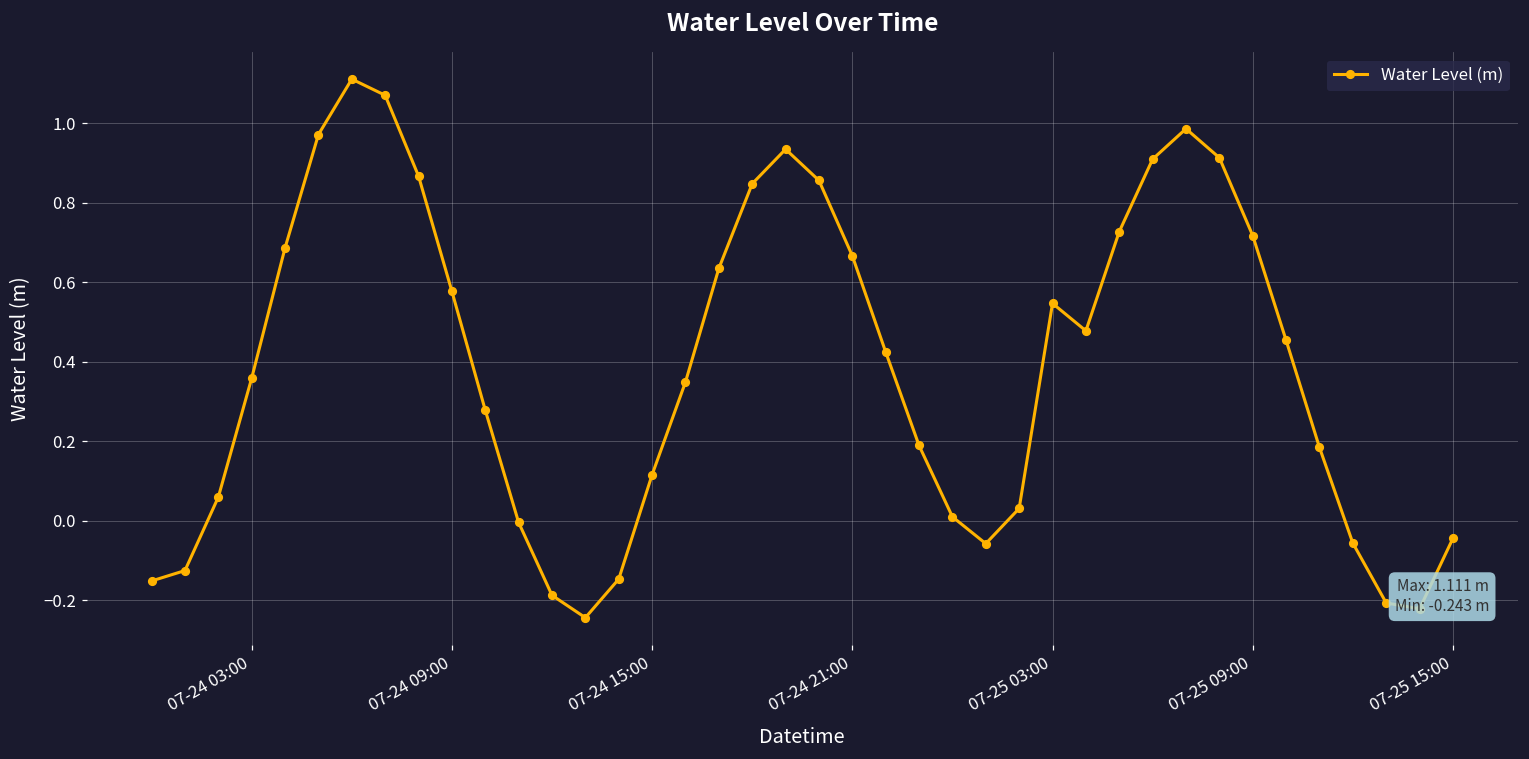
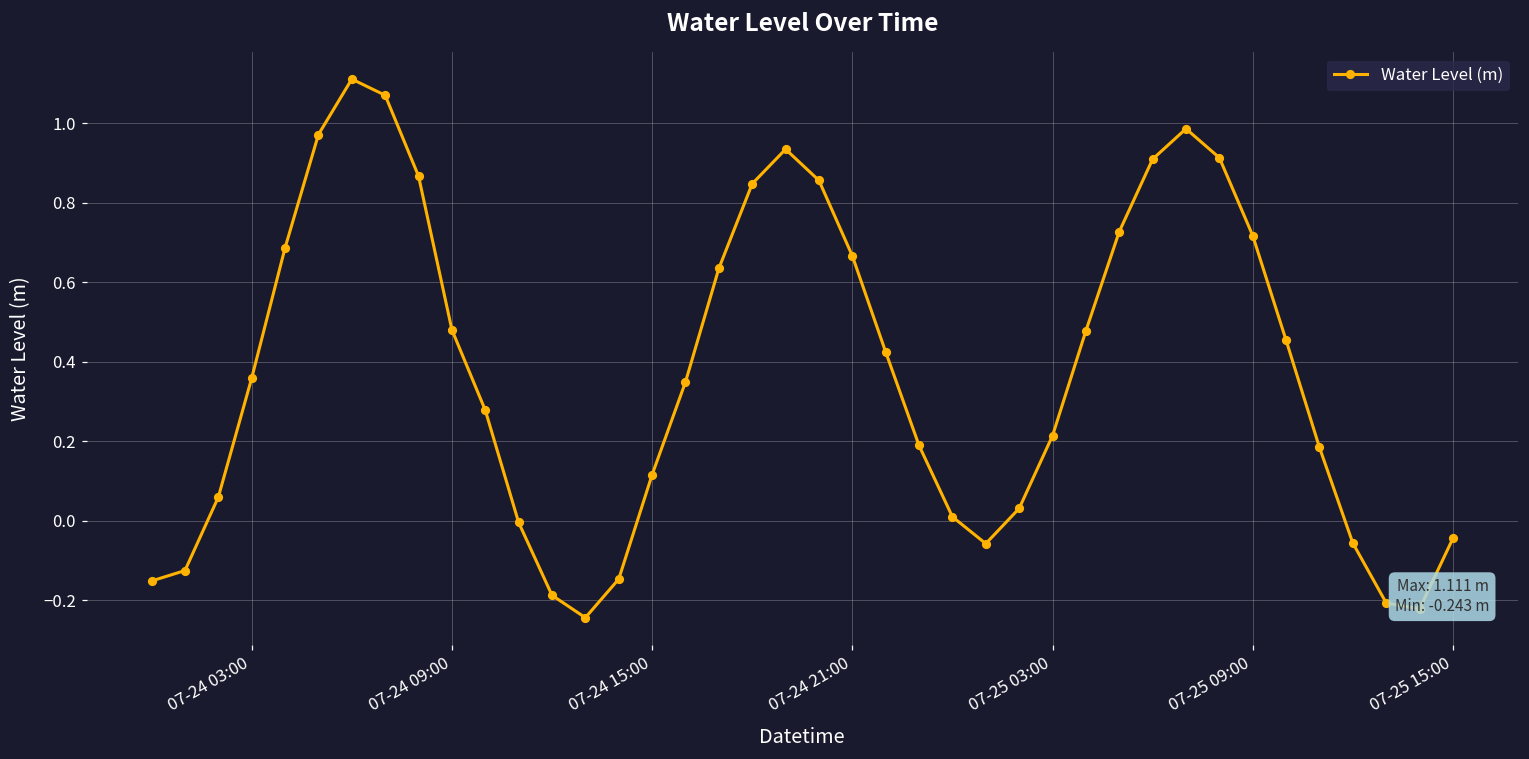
07-24 09:00: 0.58 -> 0.48
07-25 03:00: 0.55 -> 0.21
